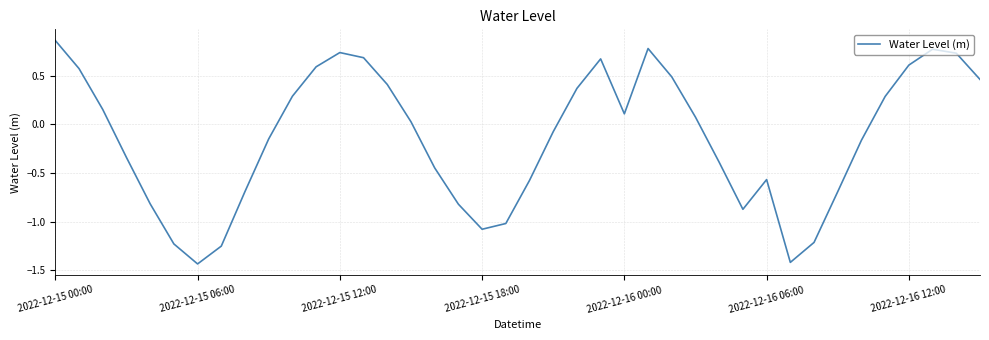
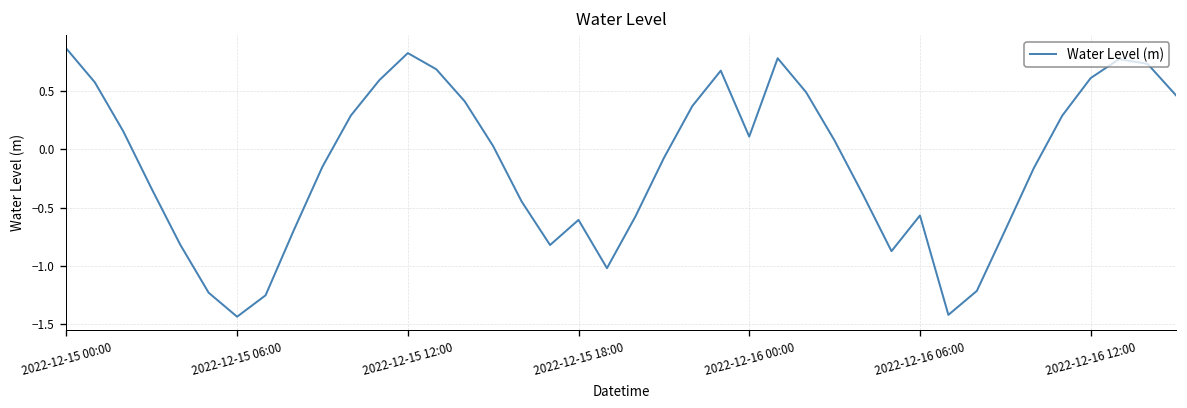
2022-12-15 12:00: 0.7 -> 0.8
2022-12-15 18:00: -1.1 -> -0.6
